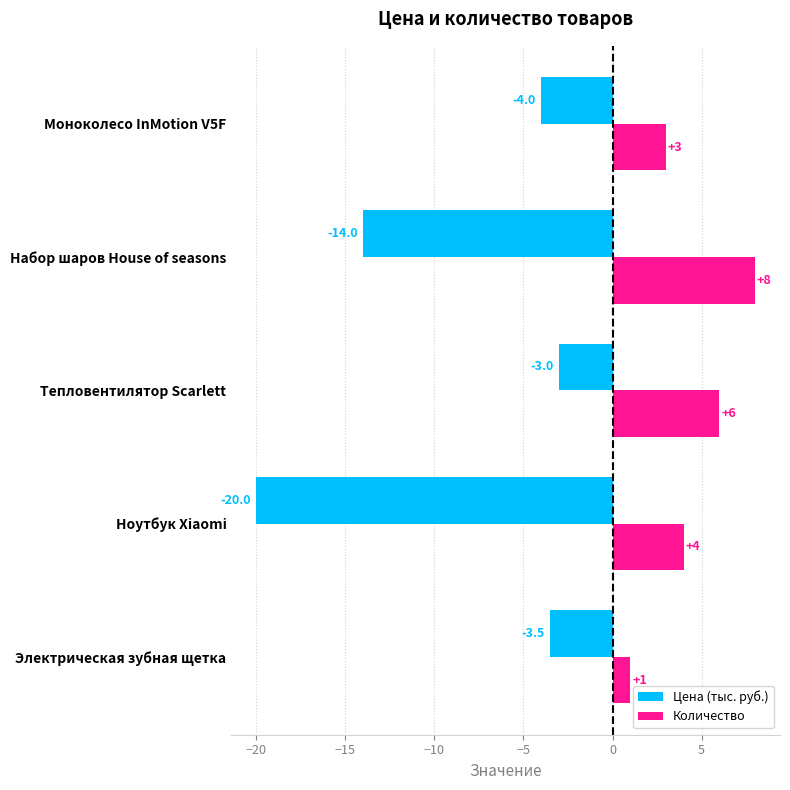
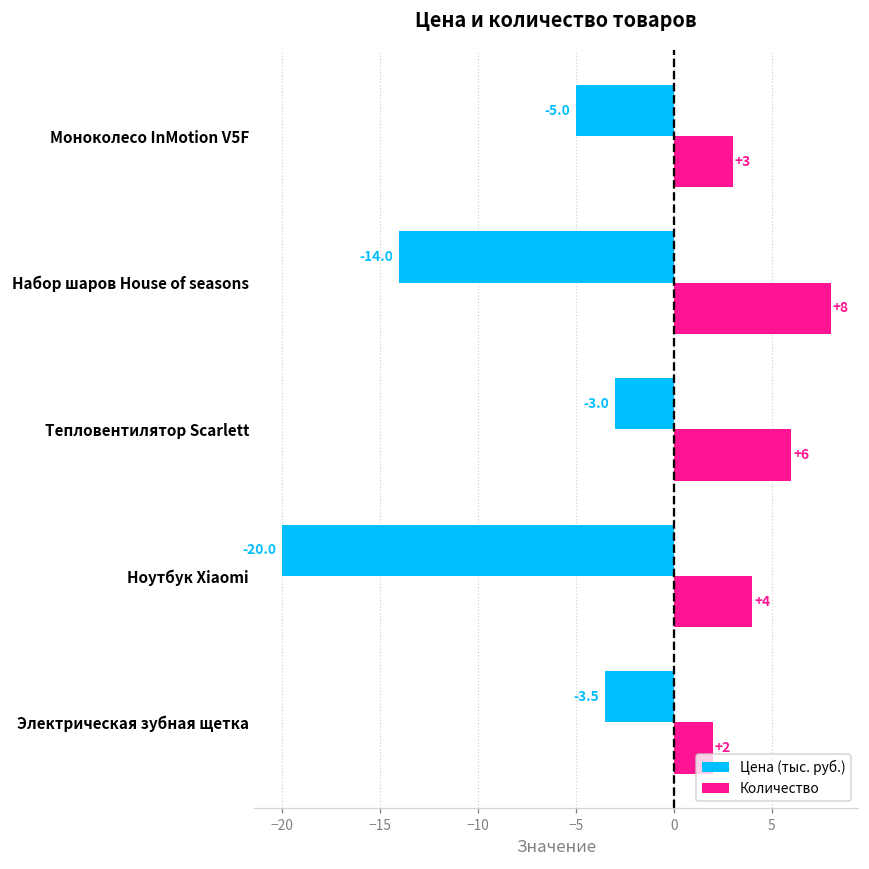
Цена (тыс. руб.), Моноколесо InMotion V5F: -4.0 -> -5.0
Количество, Электрическая зубная щетка: +1 -> +2
